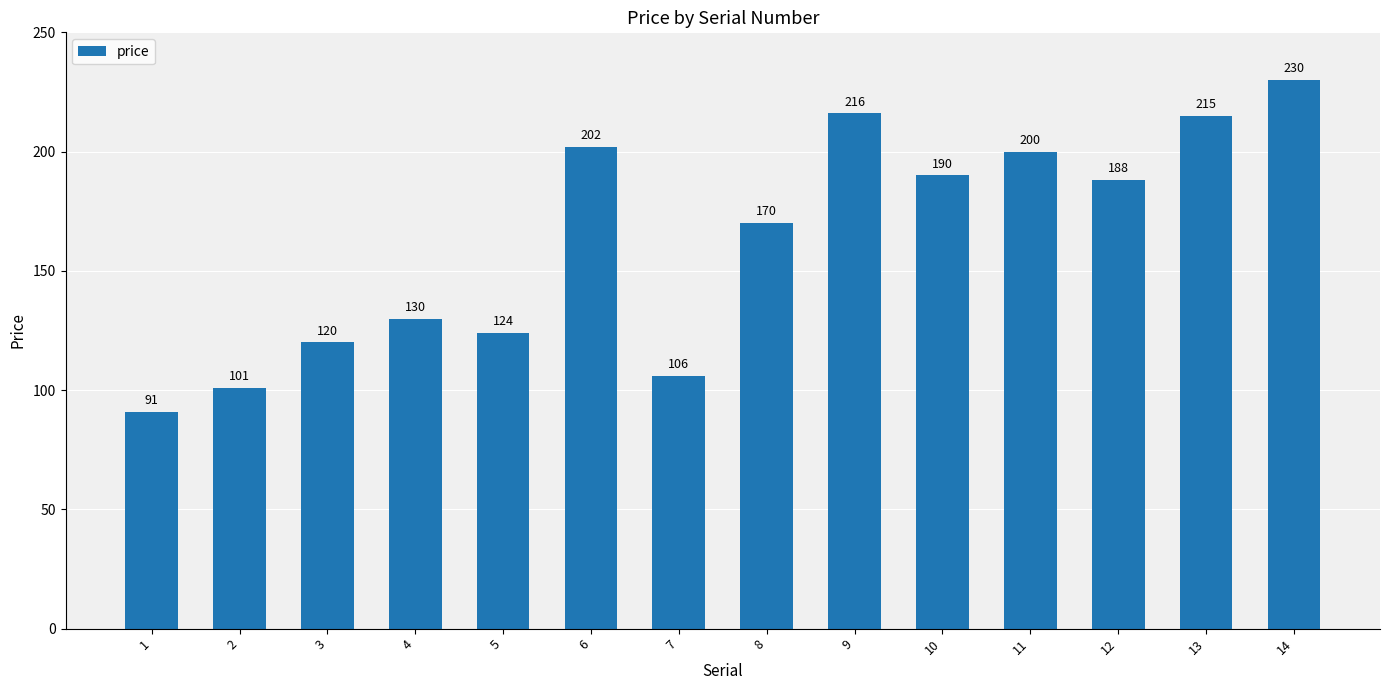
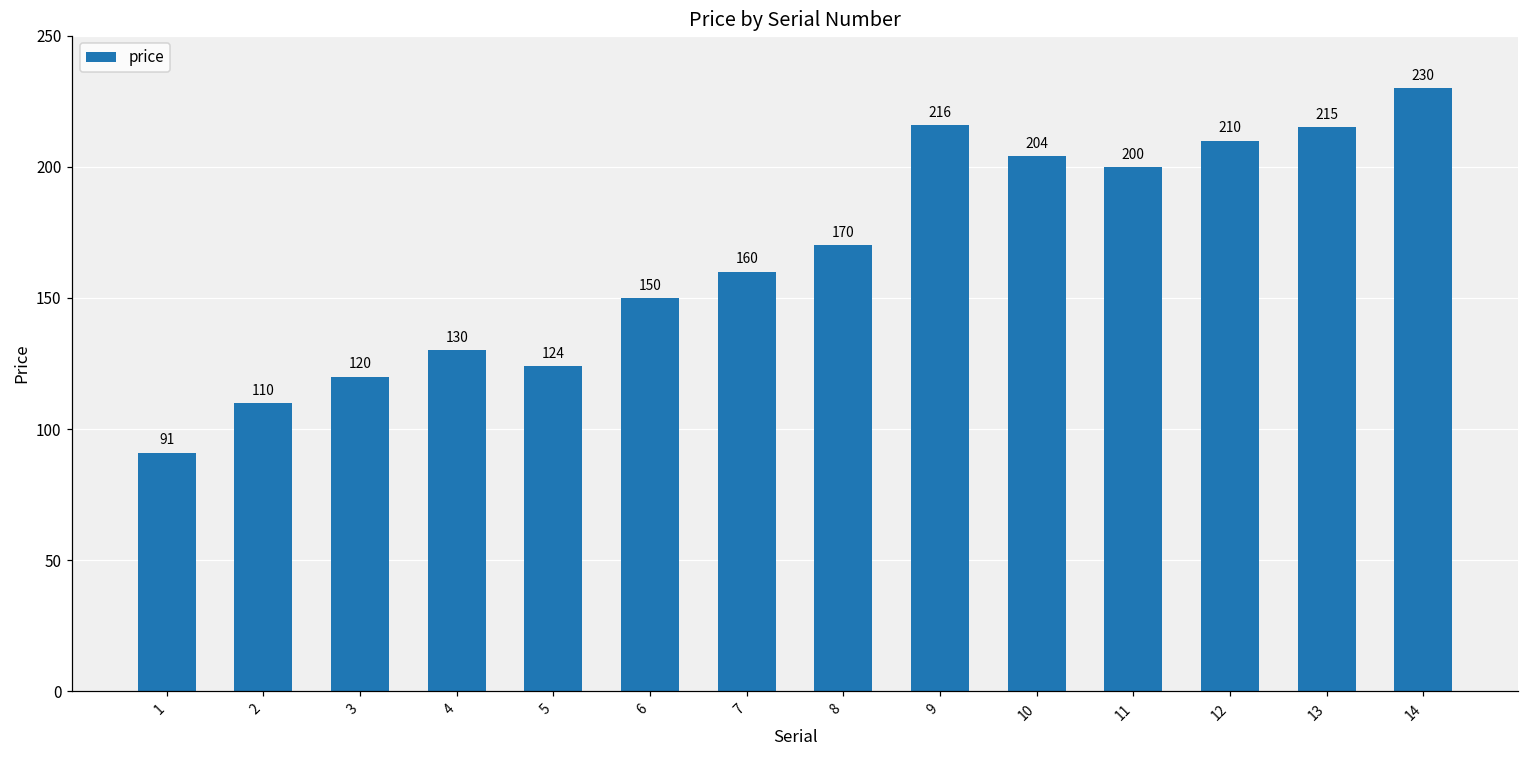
2: 101 -> 110
6: 202 -> 150
7: 106 -> 160
10: 190 -> 204
12: 188 -> 210
